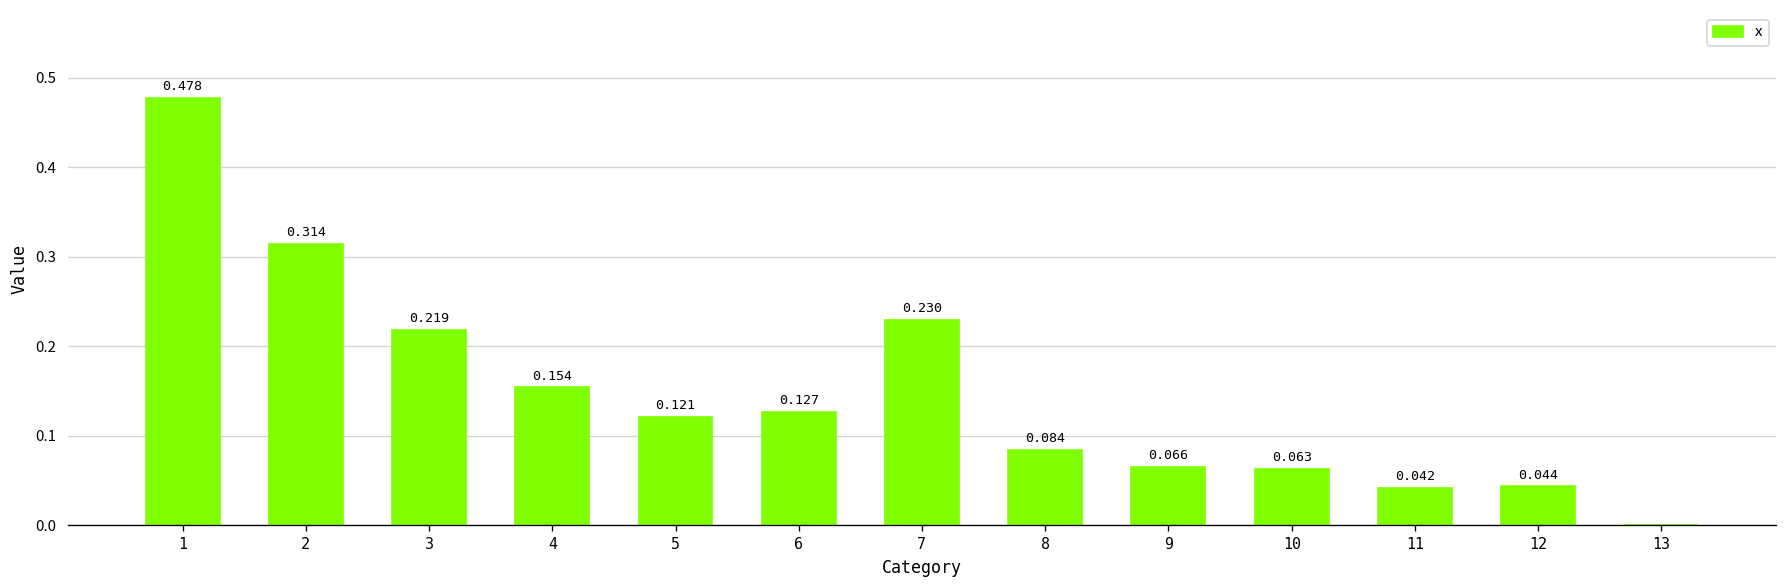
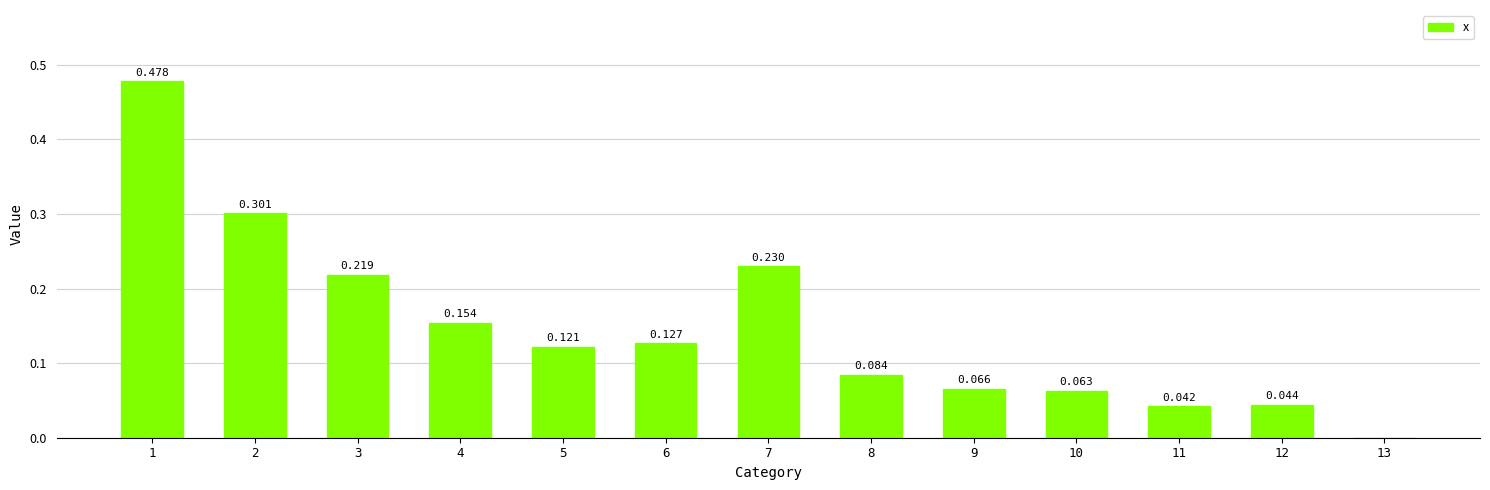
2: 0.314 -> 0.301
